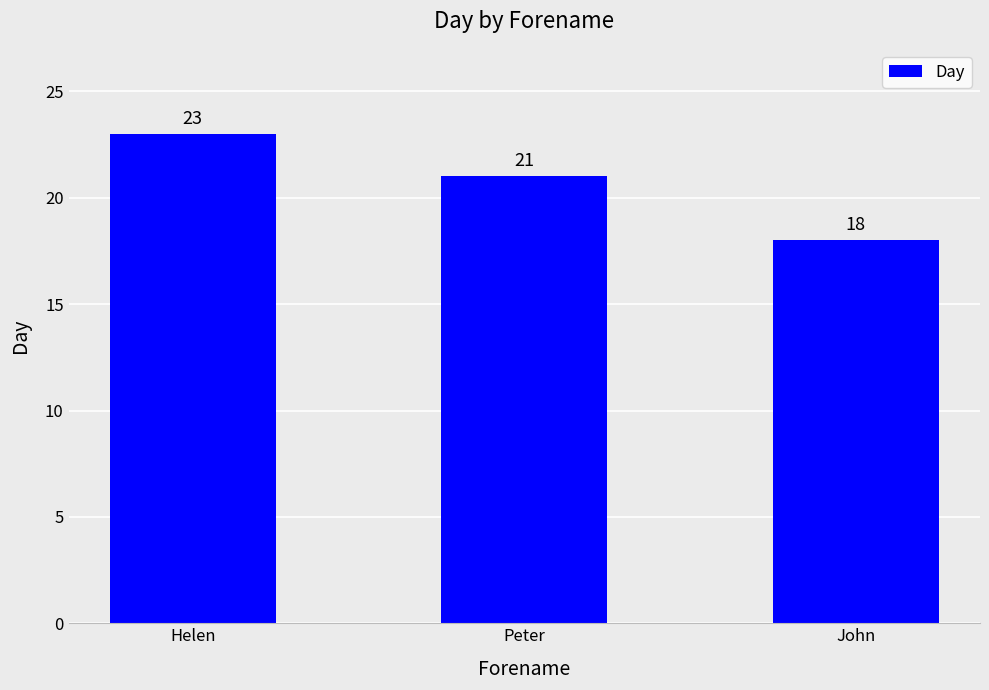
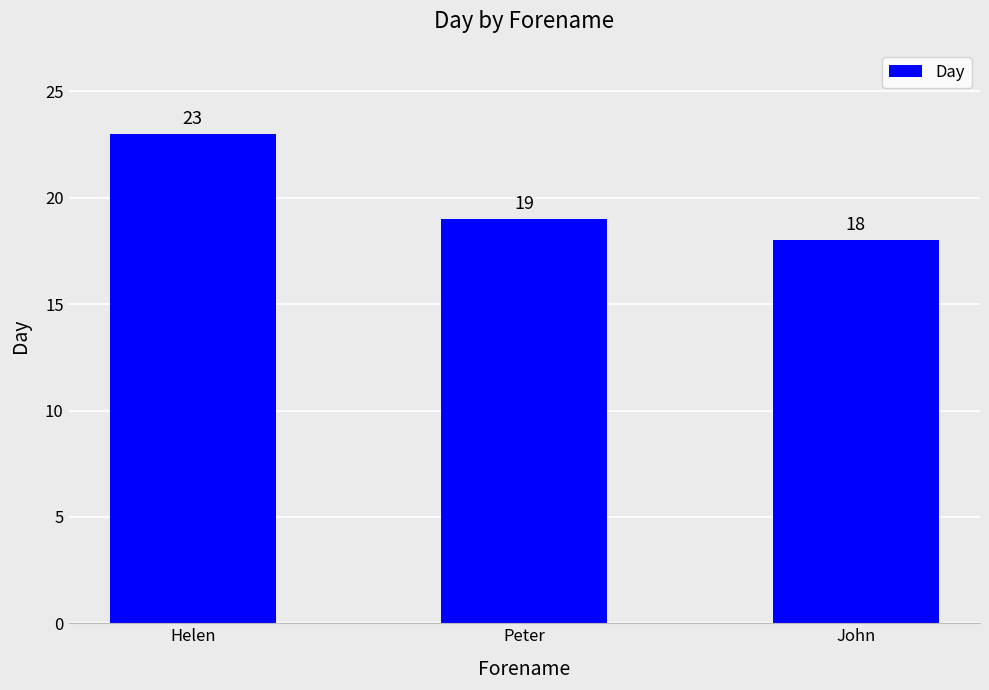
Peter: 21 -> 19
